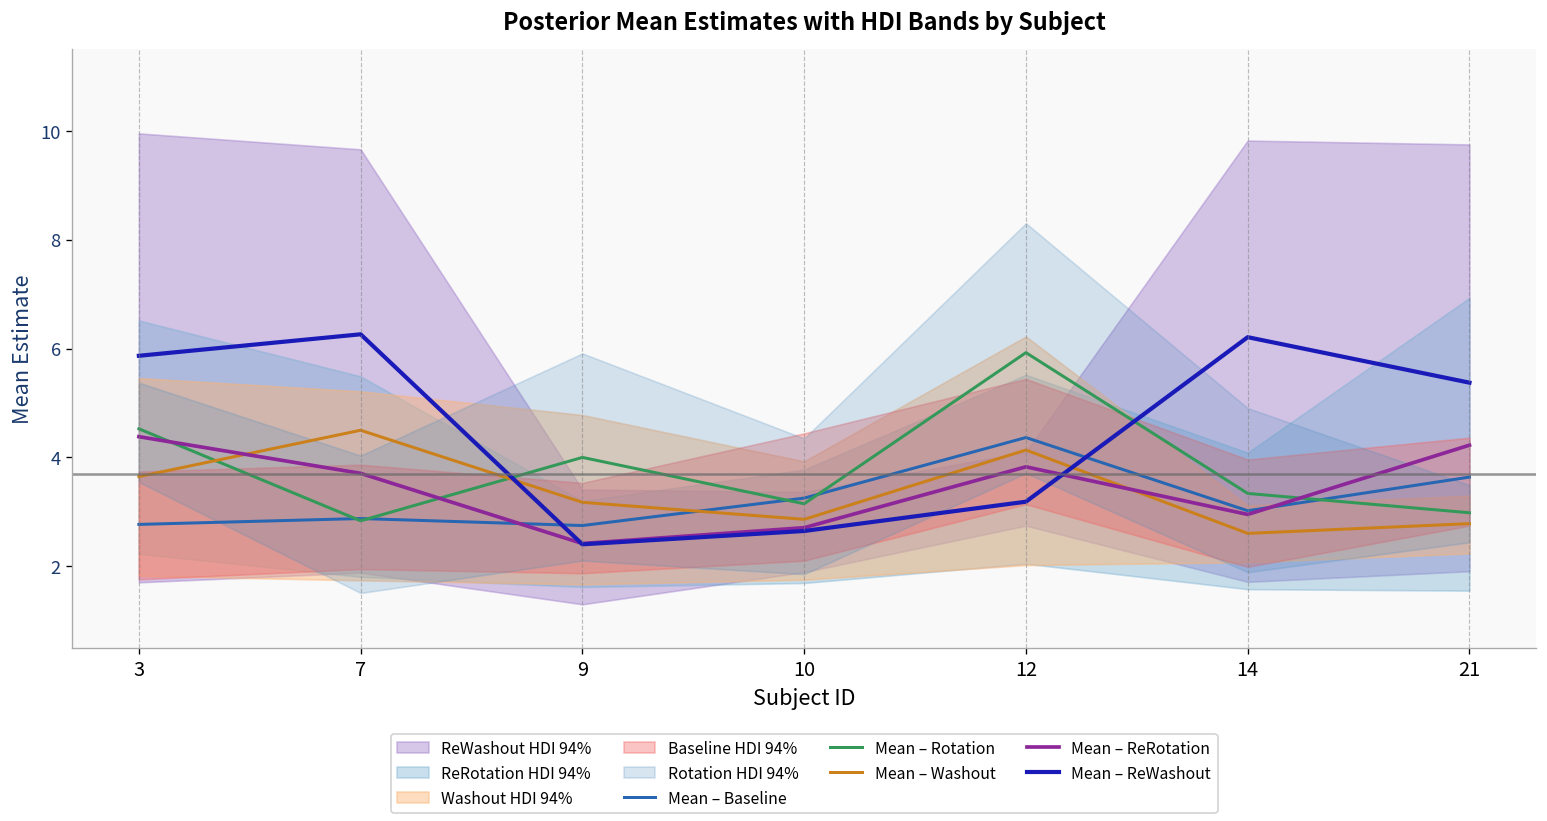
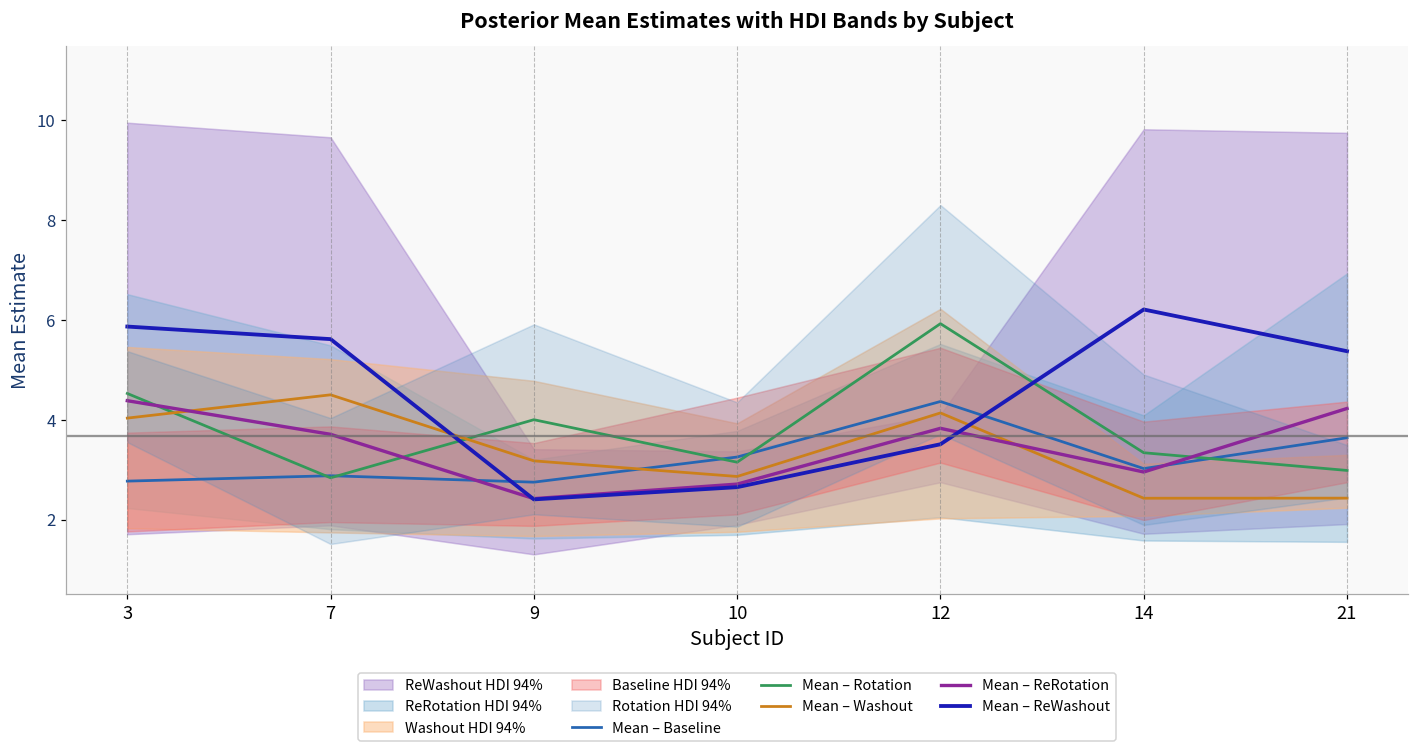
Mean – Washout, 3: 3.6 -> 4.0
Mean – ReWashout, 7: 6.3 -> 5.6
Mean – ReWashout, 12: 3.2 -> 3.5
Mean – Washout, 14: 2.6 -> 2.4
Mean – Washout, 21: 2.8 -> 2.4
